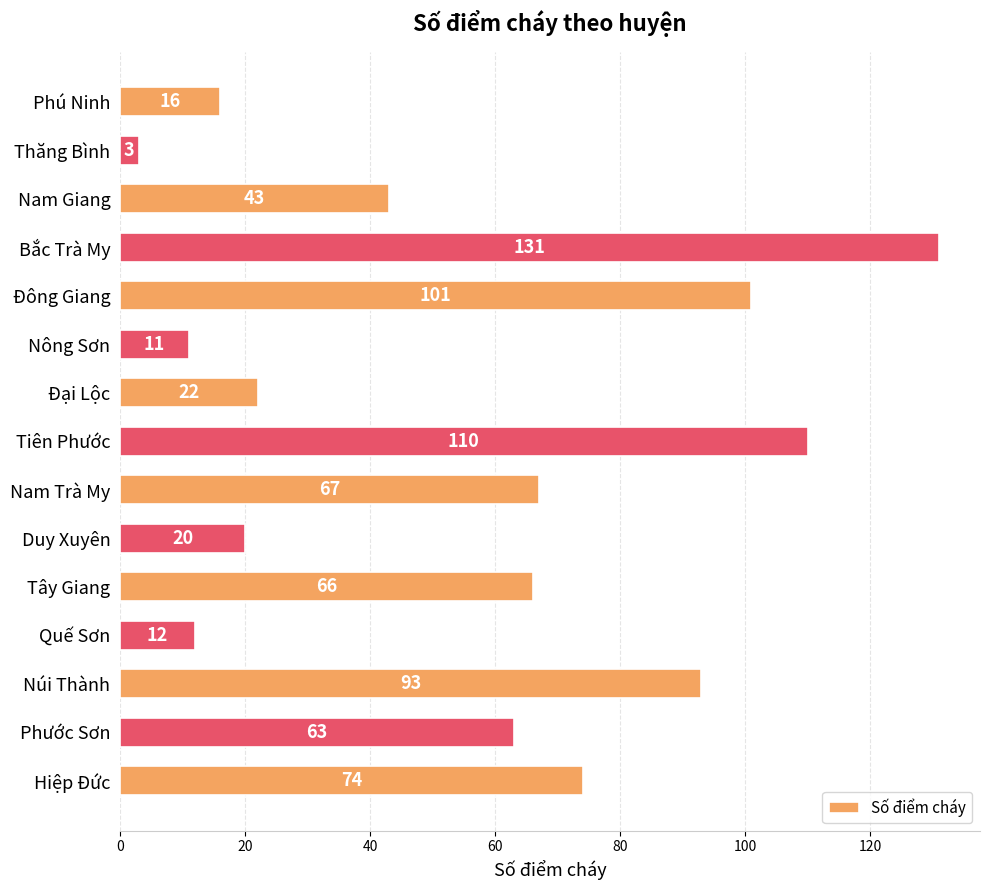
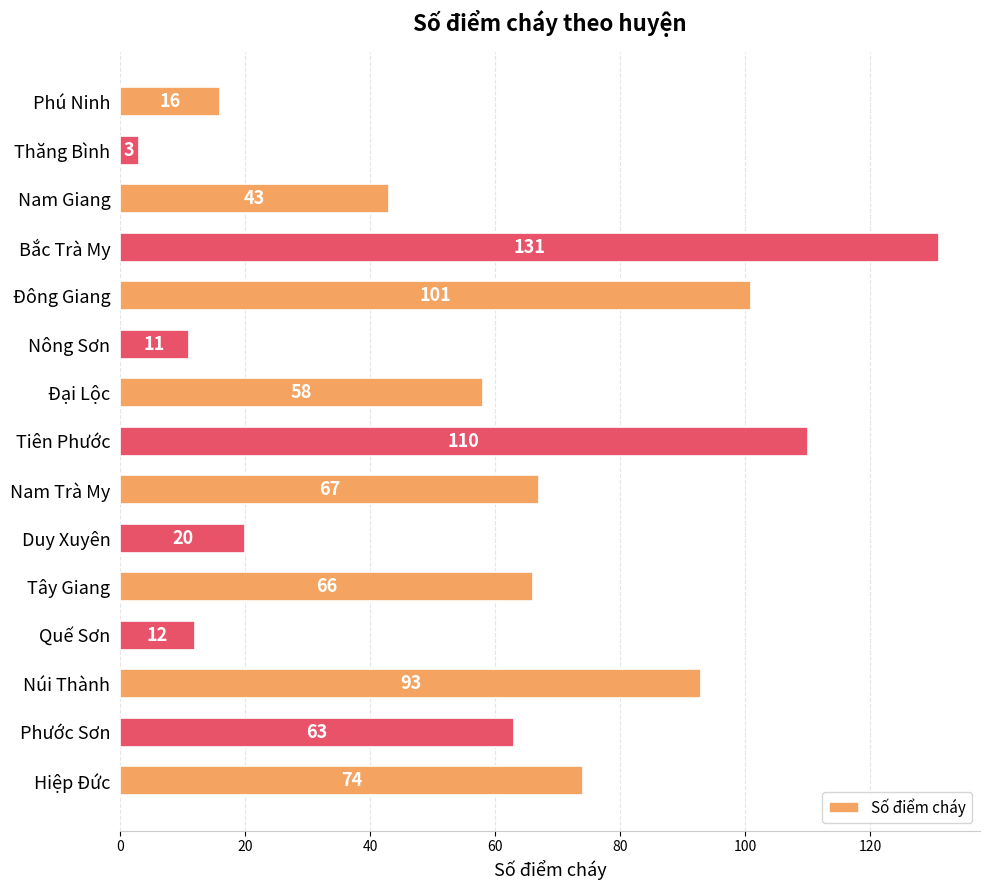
Đại Lộc: 22 -> 58
